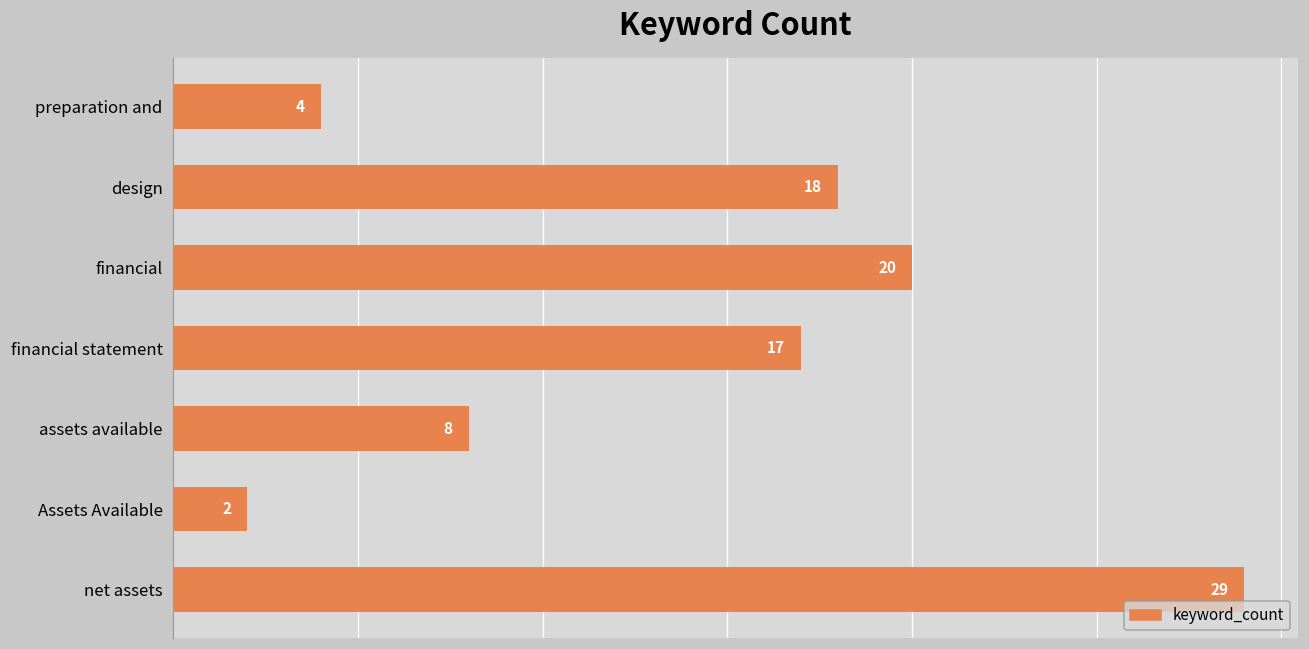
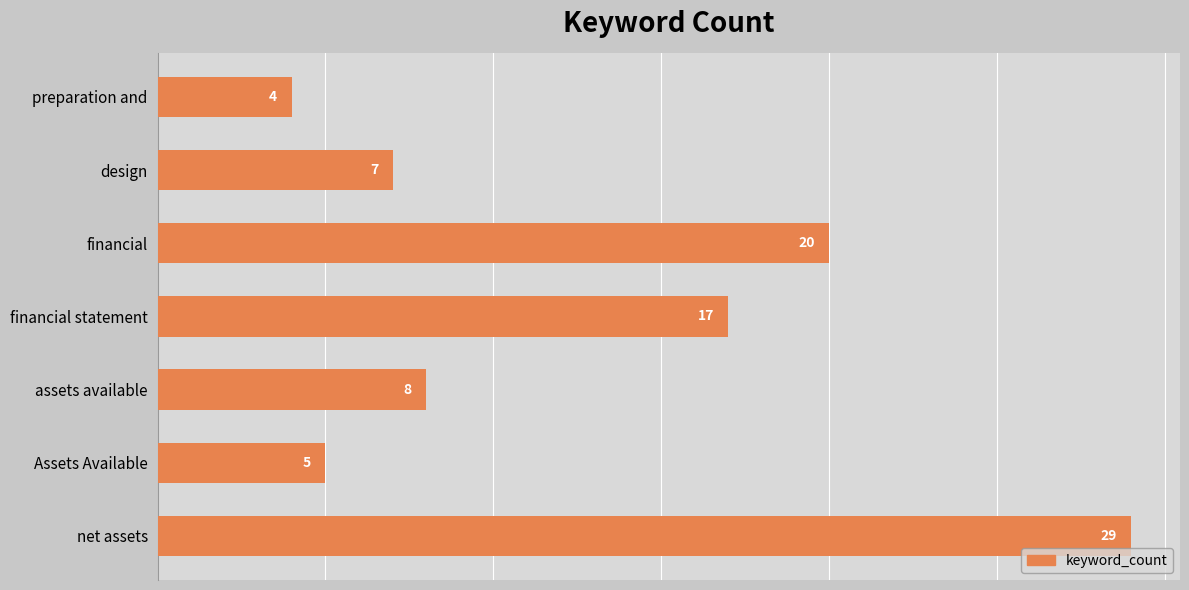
design: 18 -> 7
Assets Available: 2 -> 5
